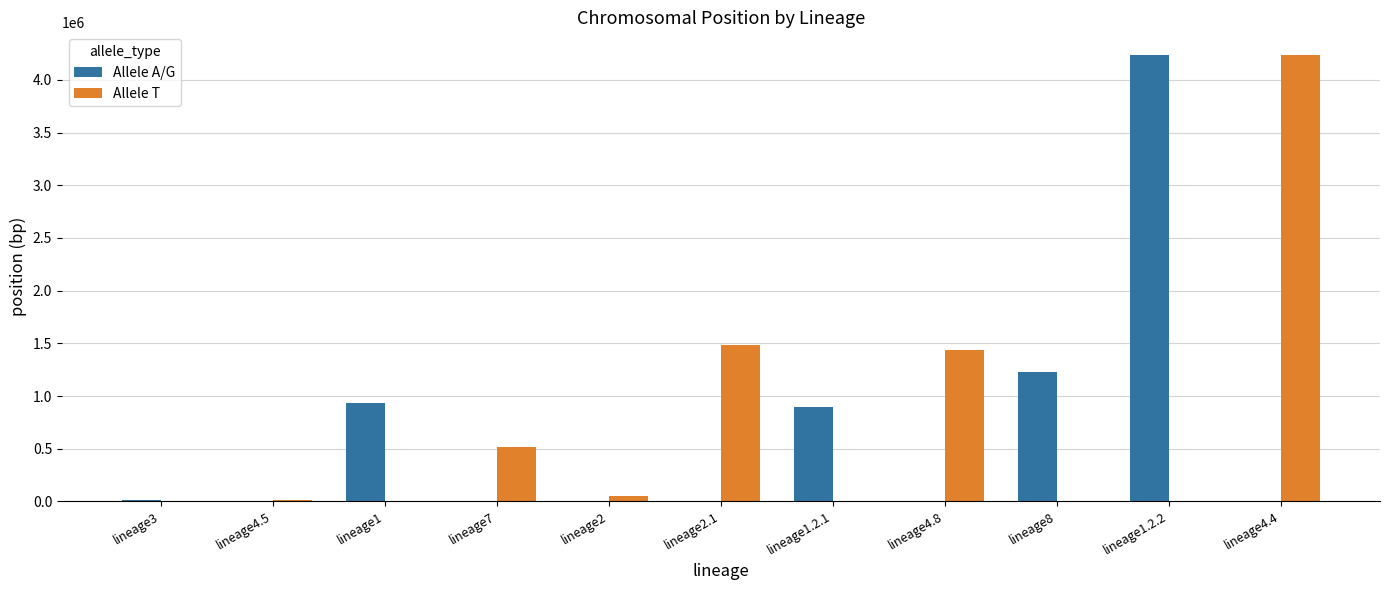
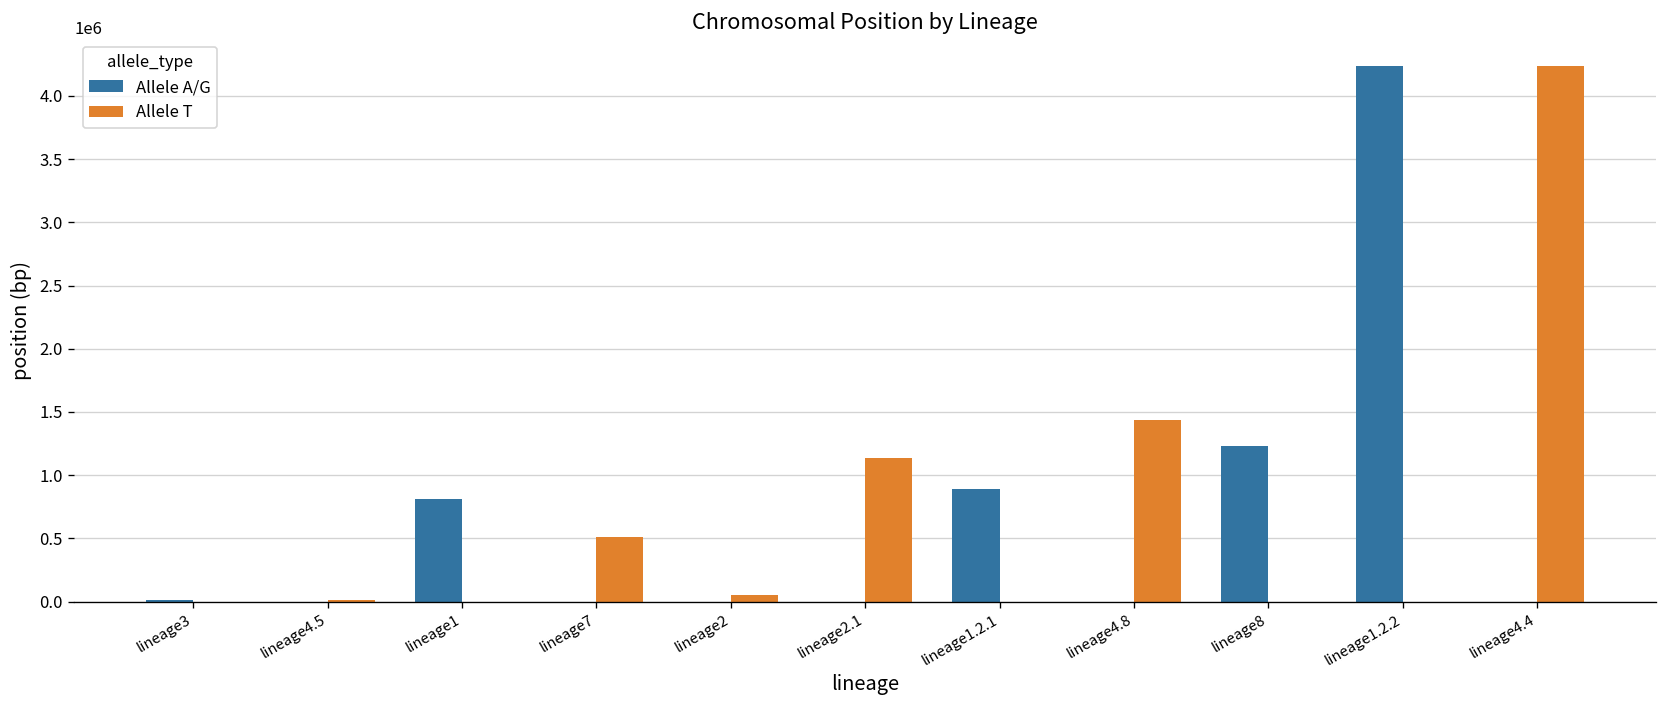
Allele A/G, lineage1: 940000 -> 810000
Allele T, lineage2.1: 1480000 -> 1140000
